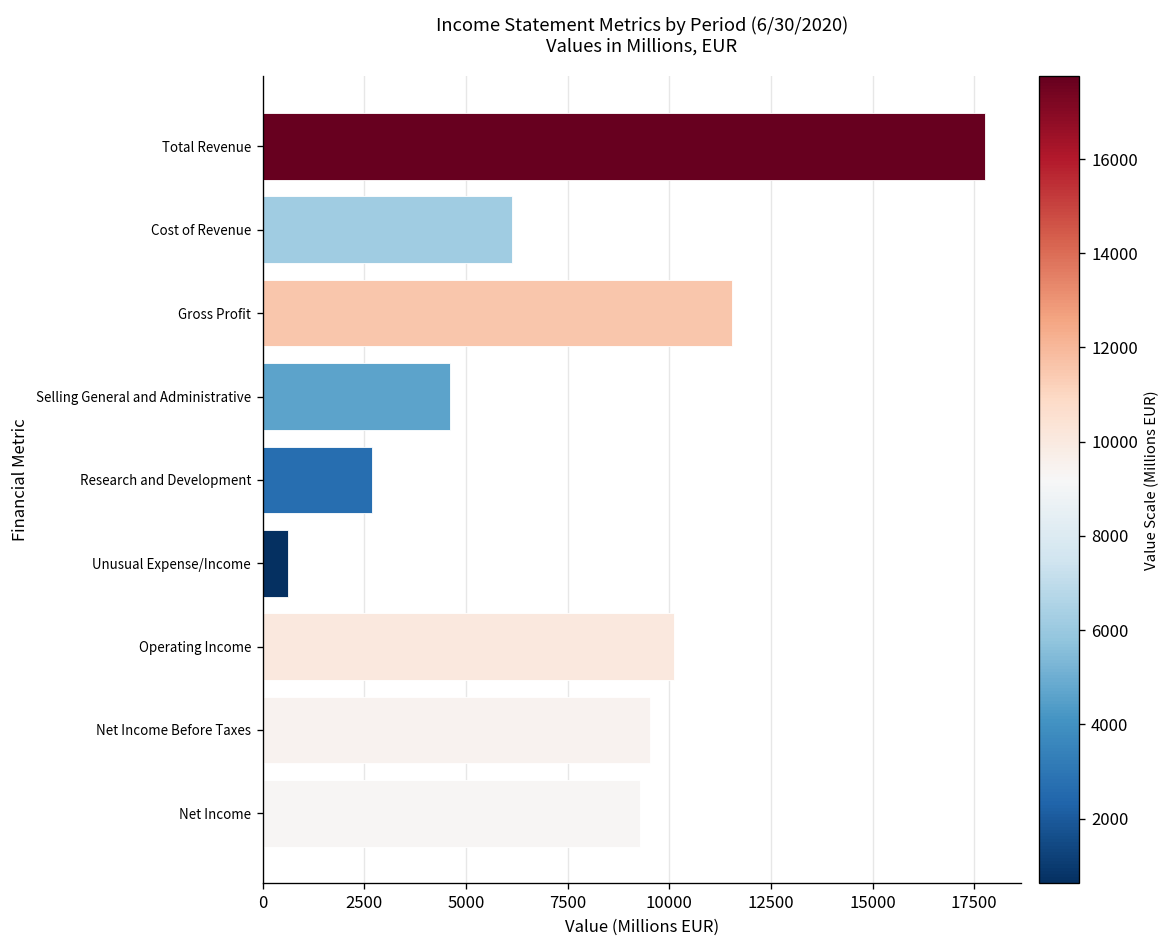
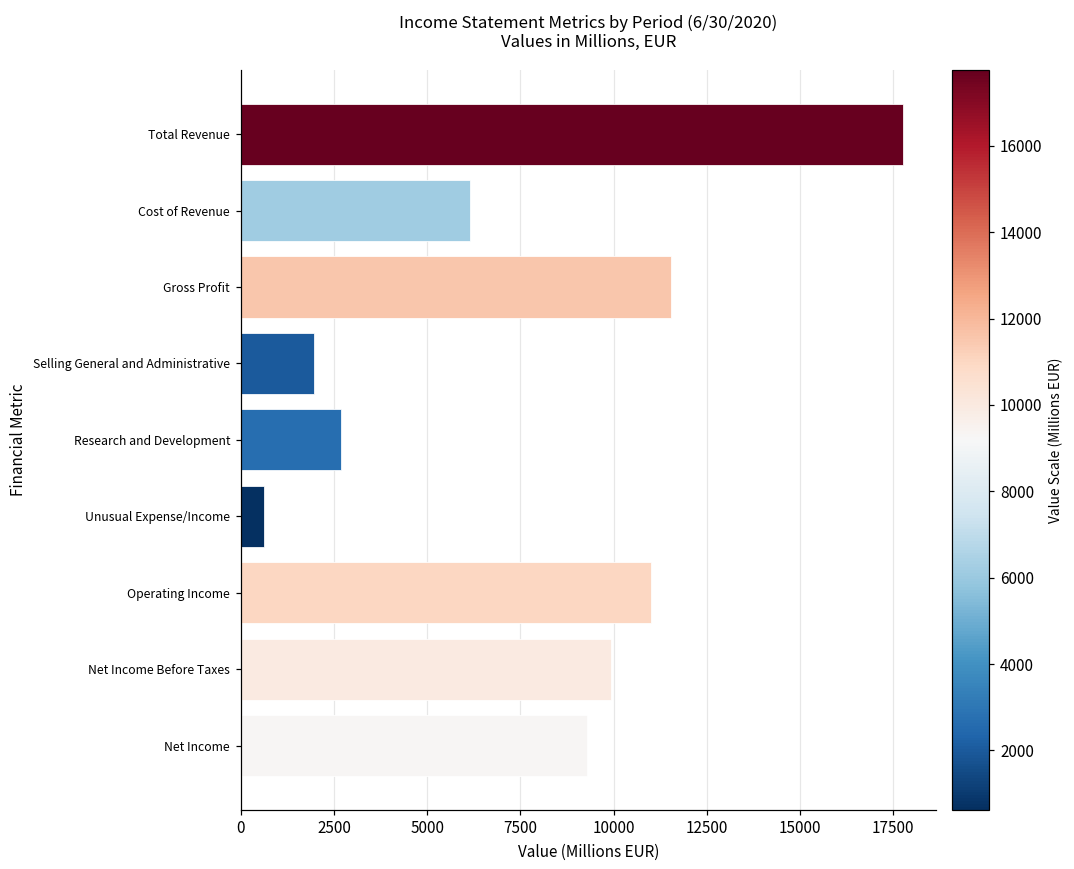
Selling General and Administrative: 4600 -> 2000
Operating Income: 10100 -> 11000
Net Income Before Taxes: 9500 -> 9900
